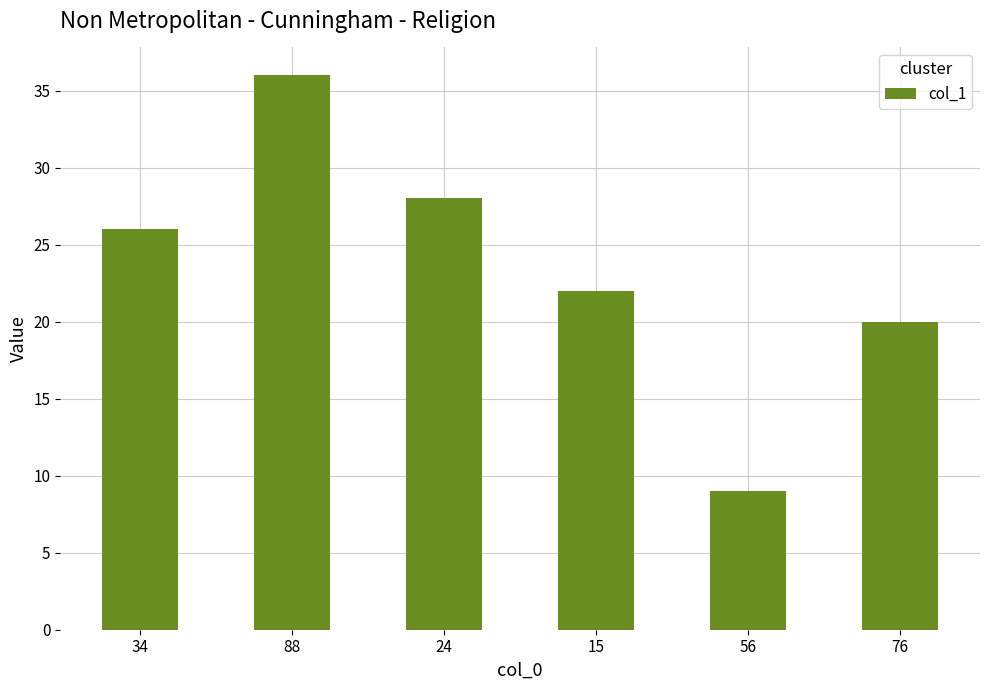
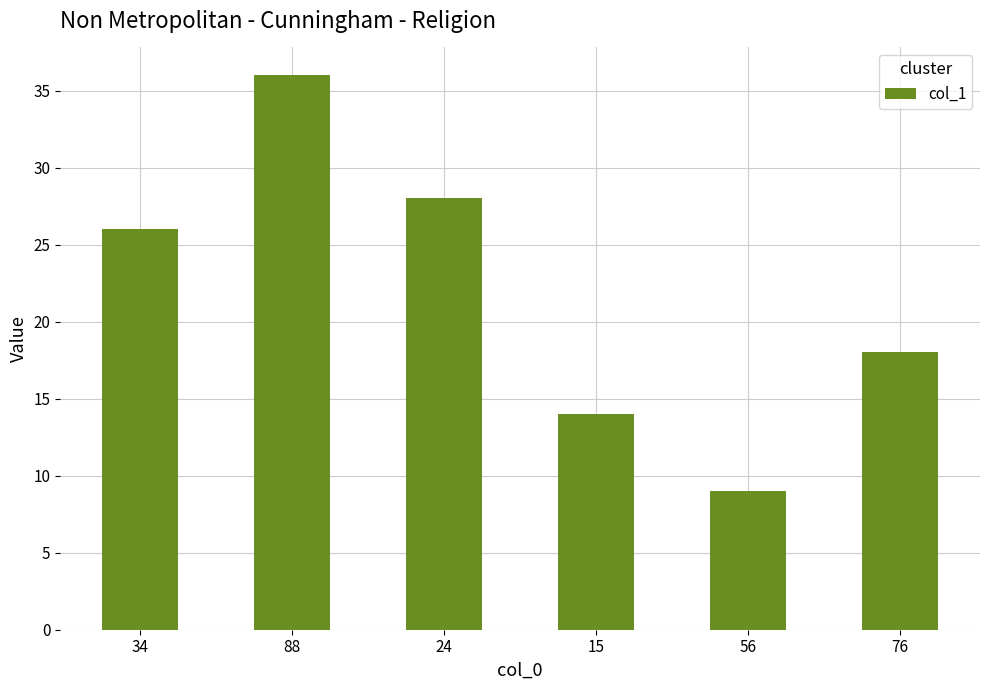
15: 22 -> 14
76: 20 -> 18
